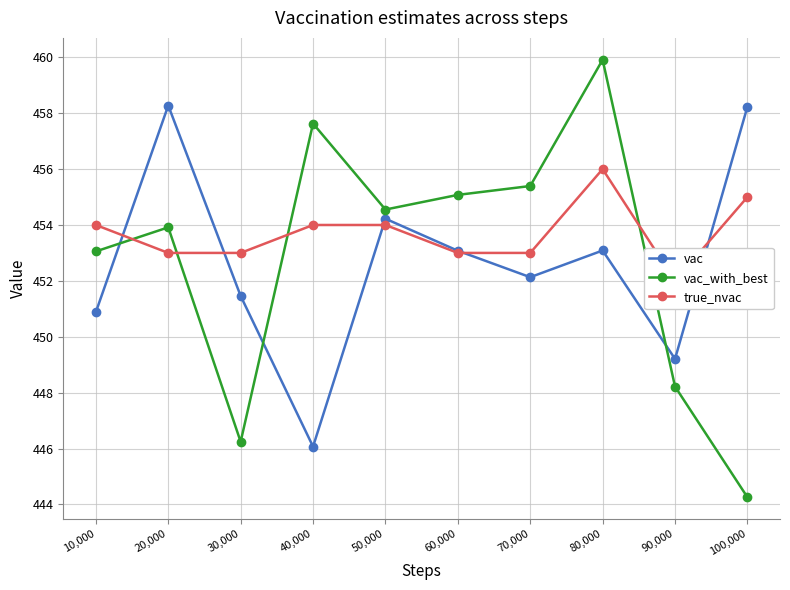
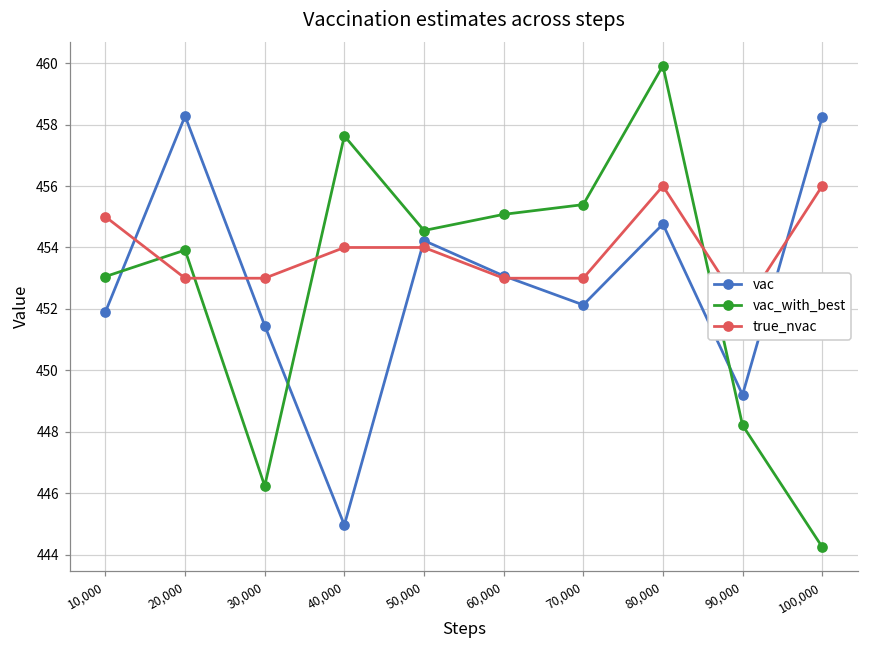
vac, 10,000: 450.9 -> 451.9
true_nvac, 10,000: 454 -> 455
vac, 40,000: 446.1 -> 445.0
vac, 80,000: 453.1 -> 454.8
true_nvac, 100,000: 455 -> 456
